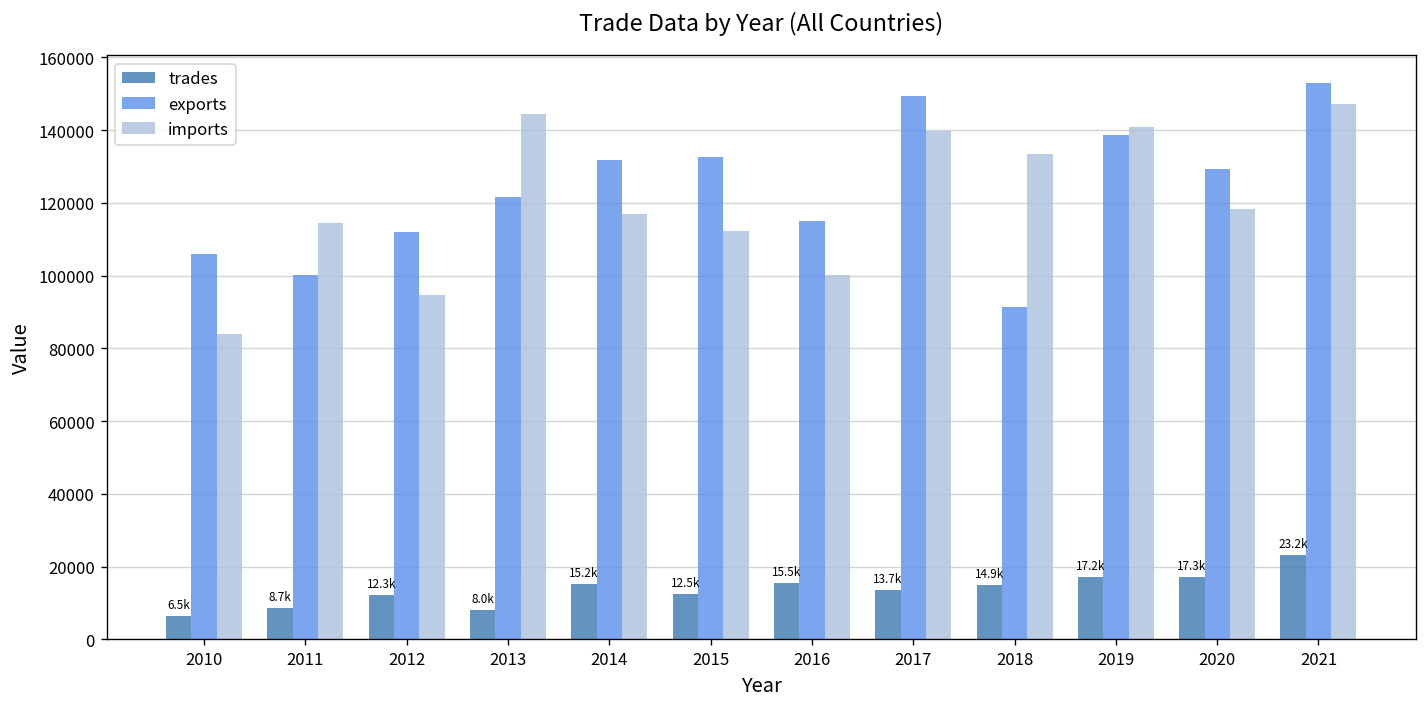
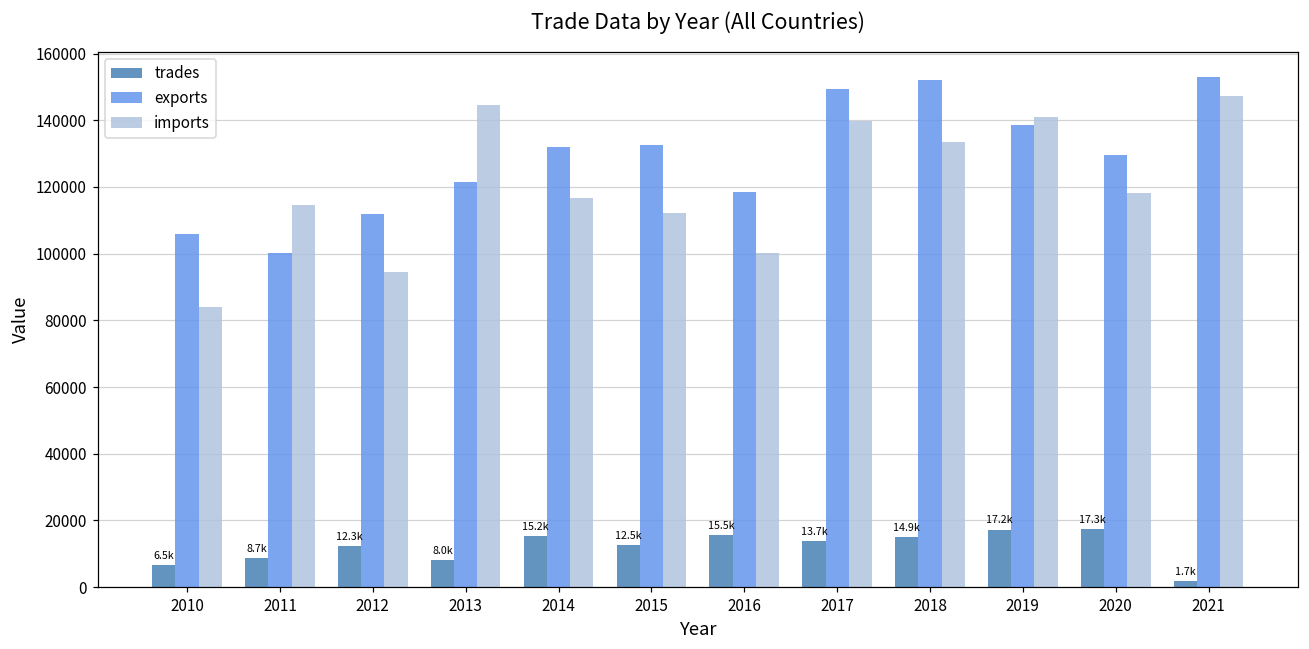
exports, 2016: 115000 -> 119000
exports, 2018: 91000 -> 152000
trades, 2021: 23.2k -> 1.7k
